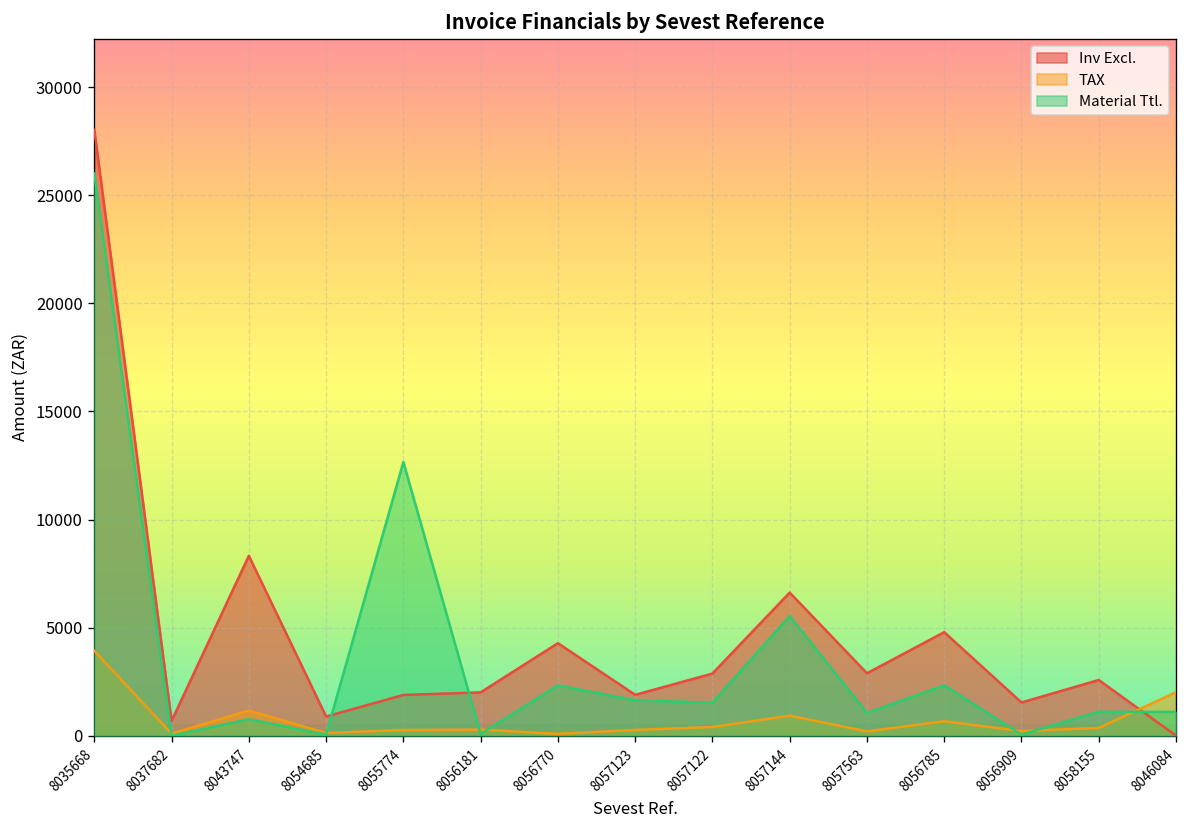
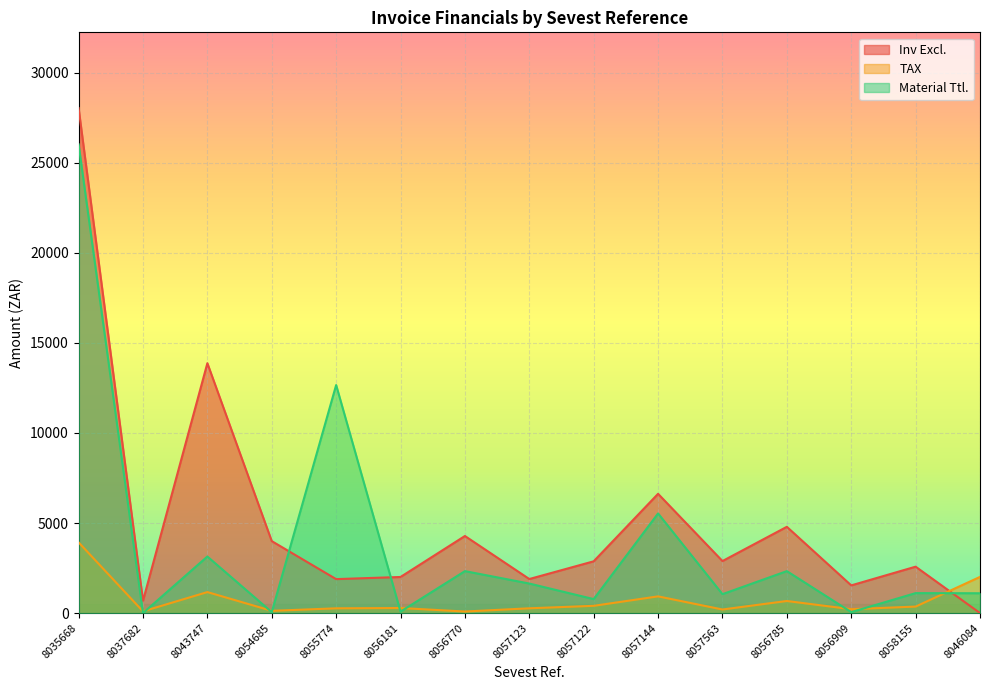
Inv Excl., 8043747: 8300 -> 13900
Material Ttl., 8043747: 800 -> 3100
Inv Excl., 8054685: 900 -> 4000
Material Ttl., 8057122: 1500 -> 800
